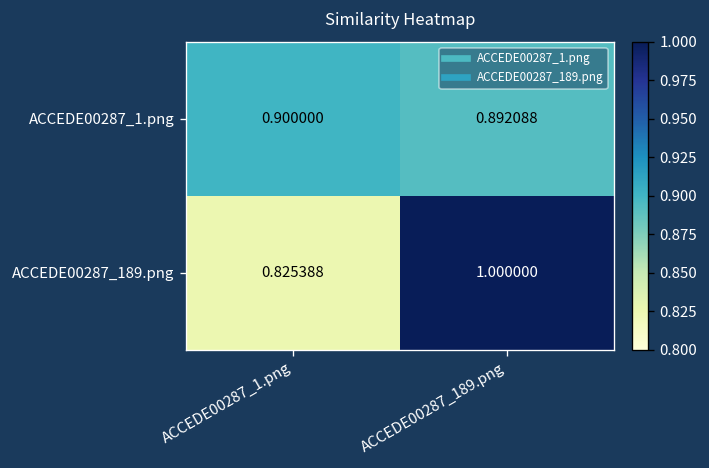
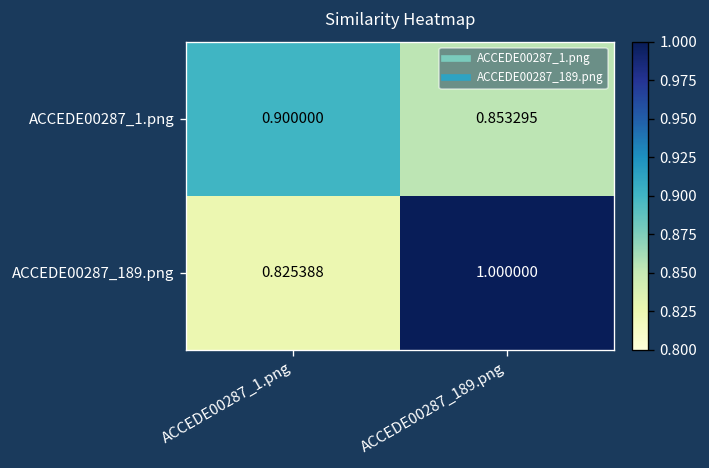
ACCEDE00287_1.png, ACCEDE00287_189.png: 0.892088 -> 0.853295
